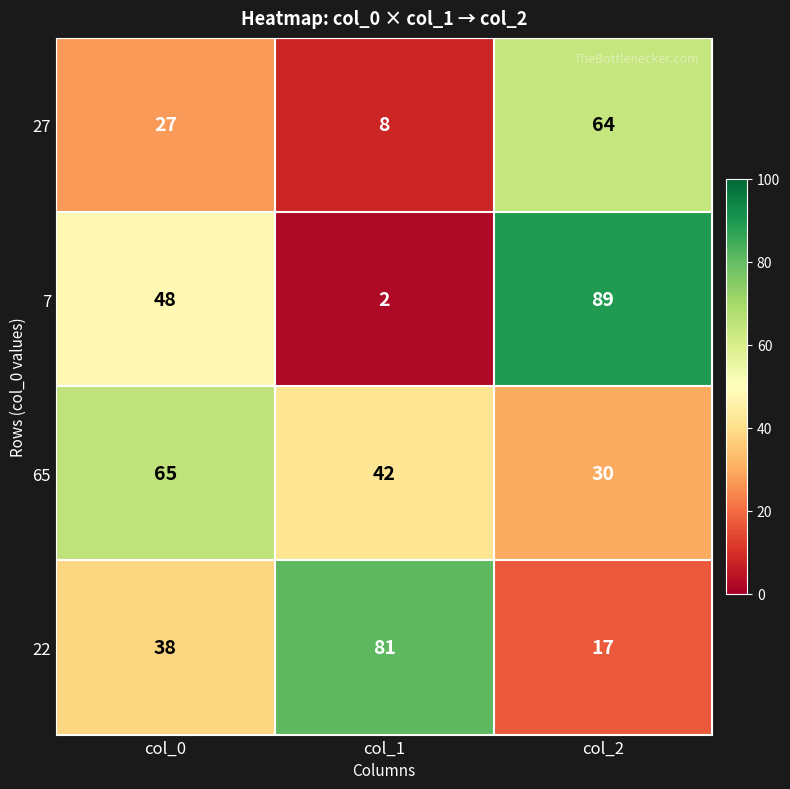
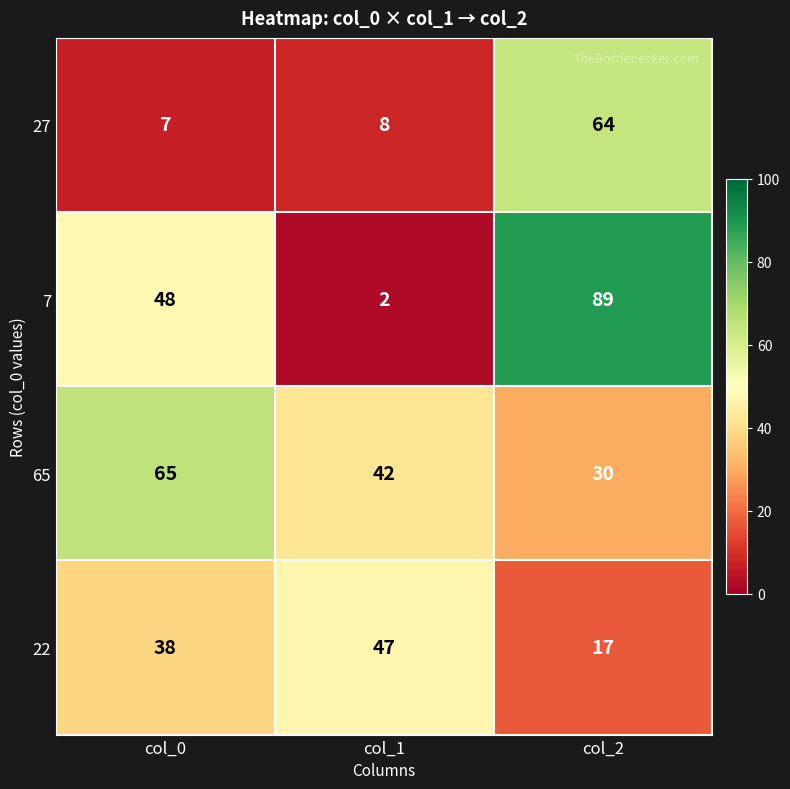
27, col_0: 27 -> 7
22, col_1: 81 -> 47
